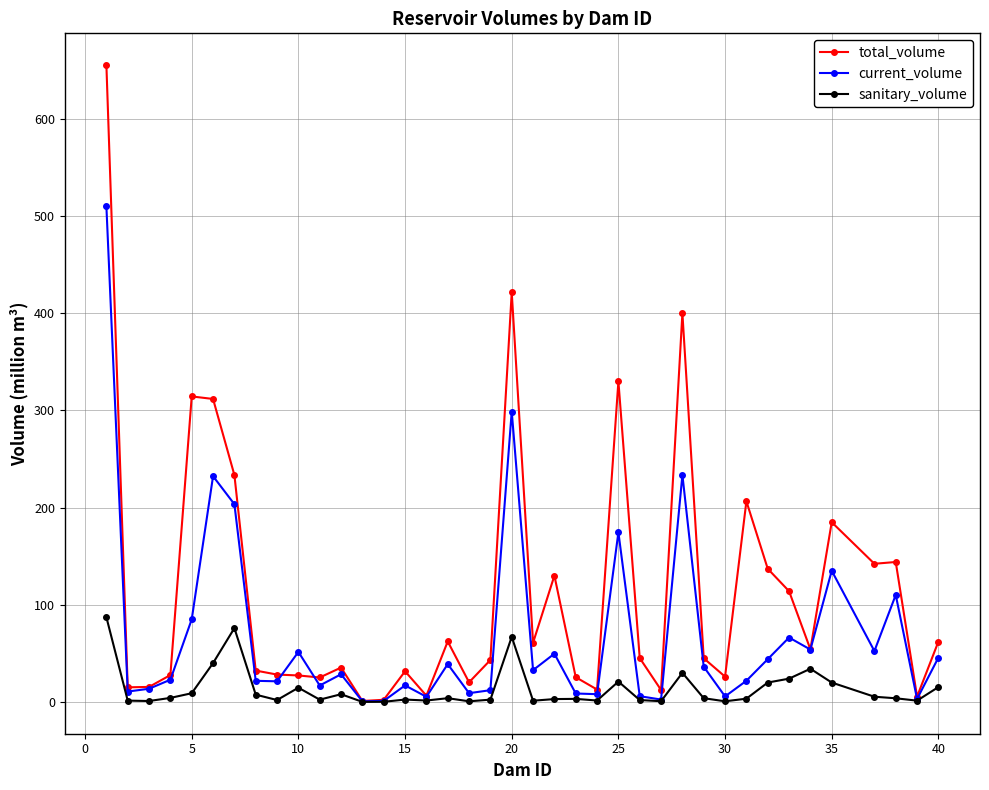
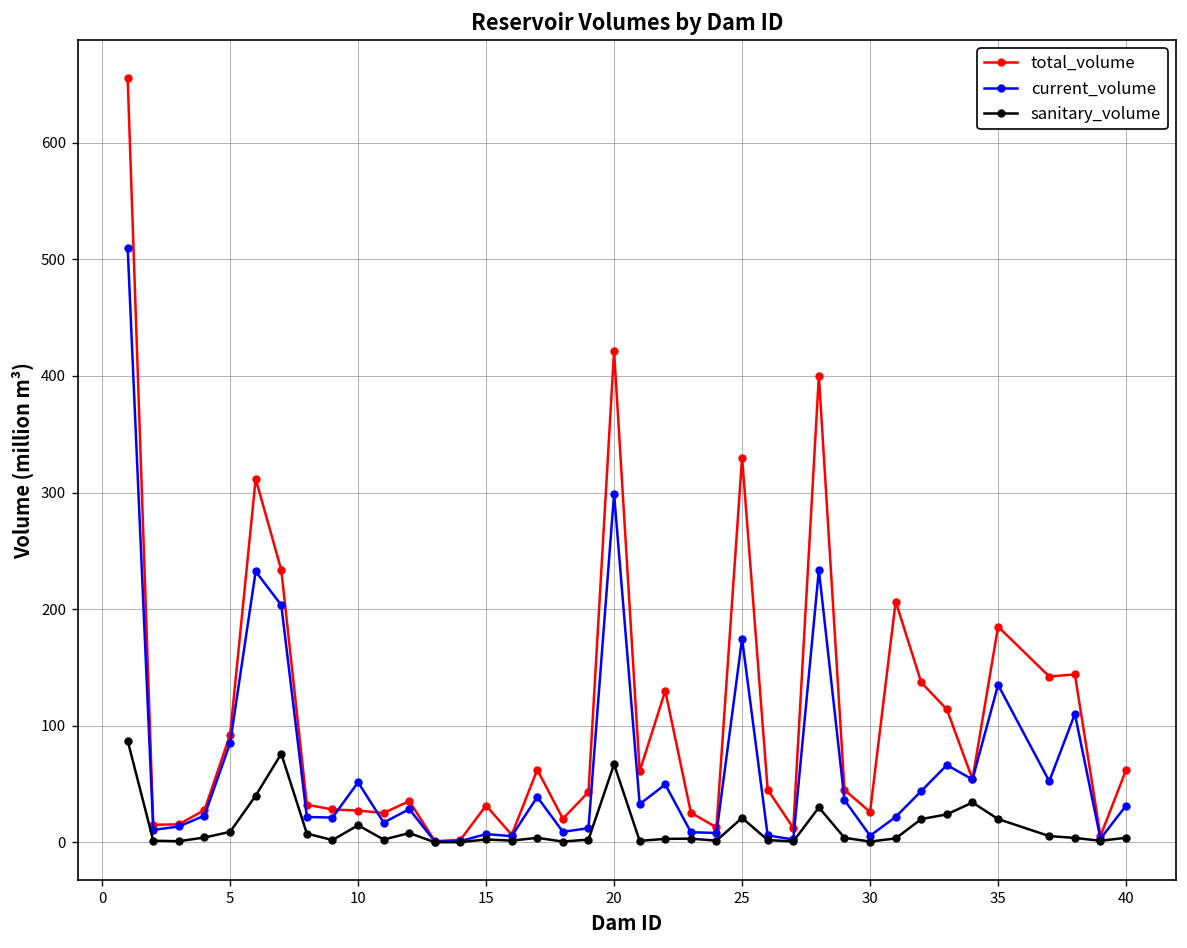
total_volume, 5: 310 -> 90
current_volume, 15: 20 -> 10
current_volume, 40: 50 -> 30
sanitary_volume, 40: 20 -> 0
